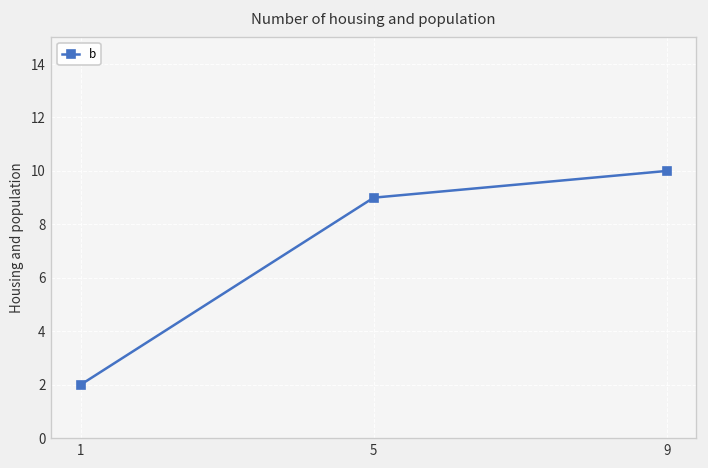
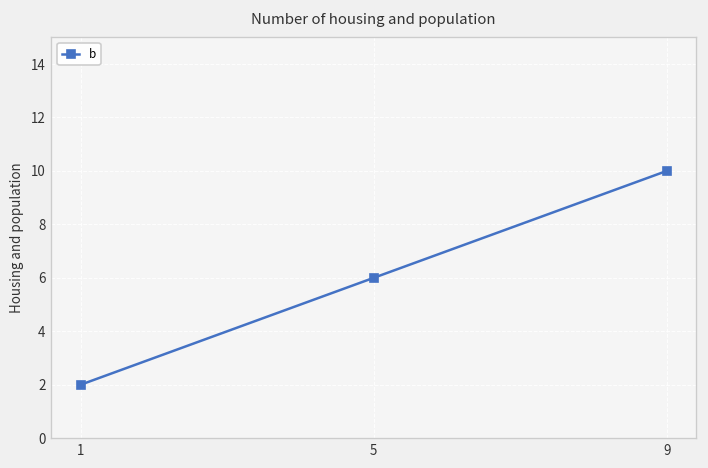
5: 9 -> 6
